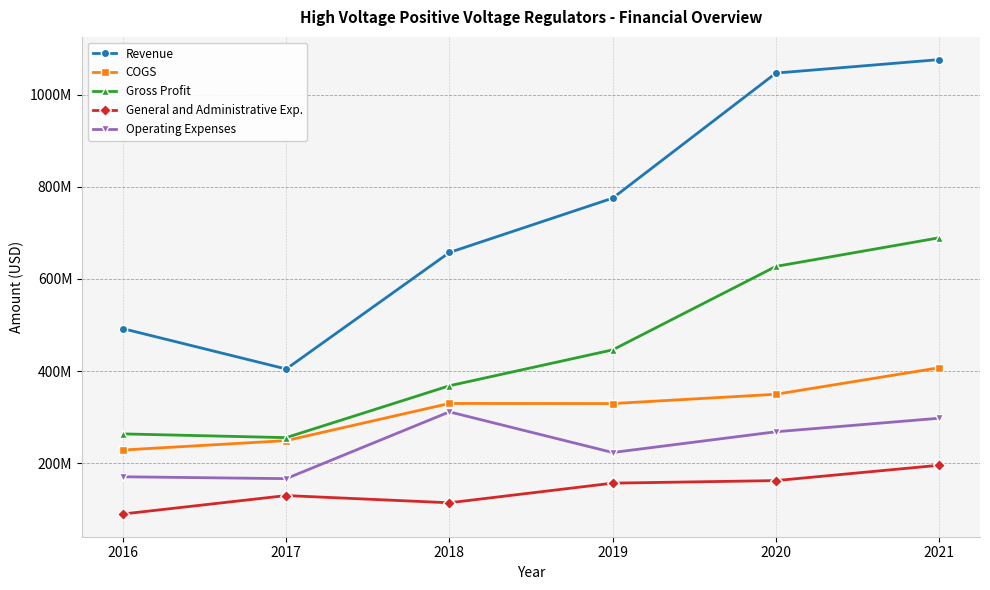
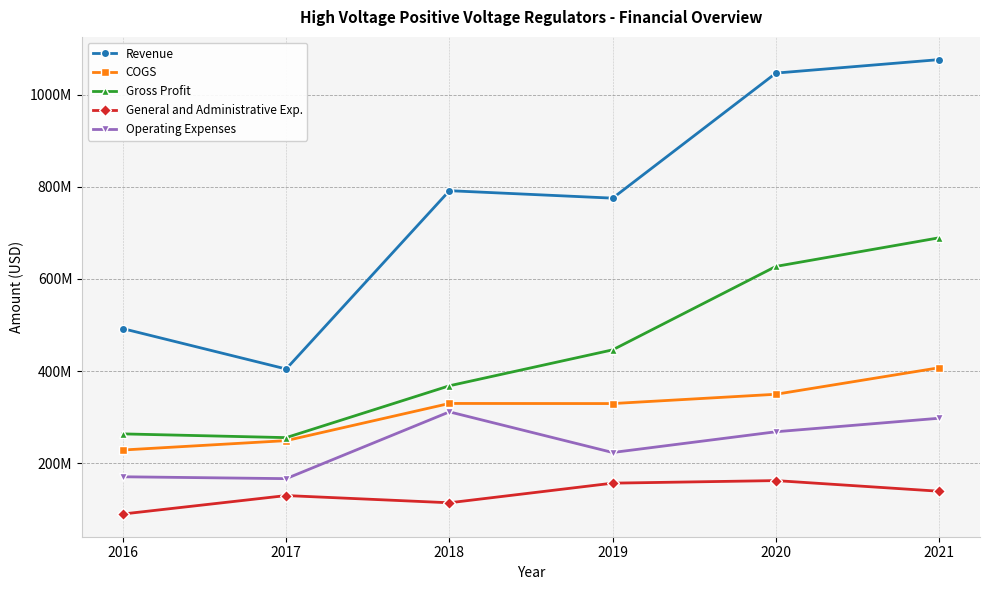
Revenue, 2018: 660000000 -> 790000000
General and Administrative Exp., 2021: 200000000 -> 140000000
